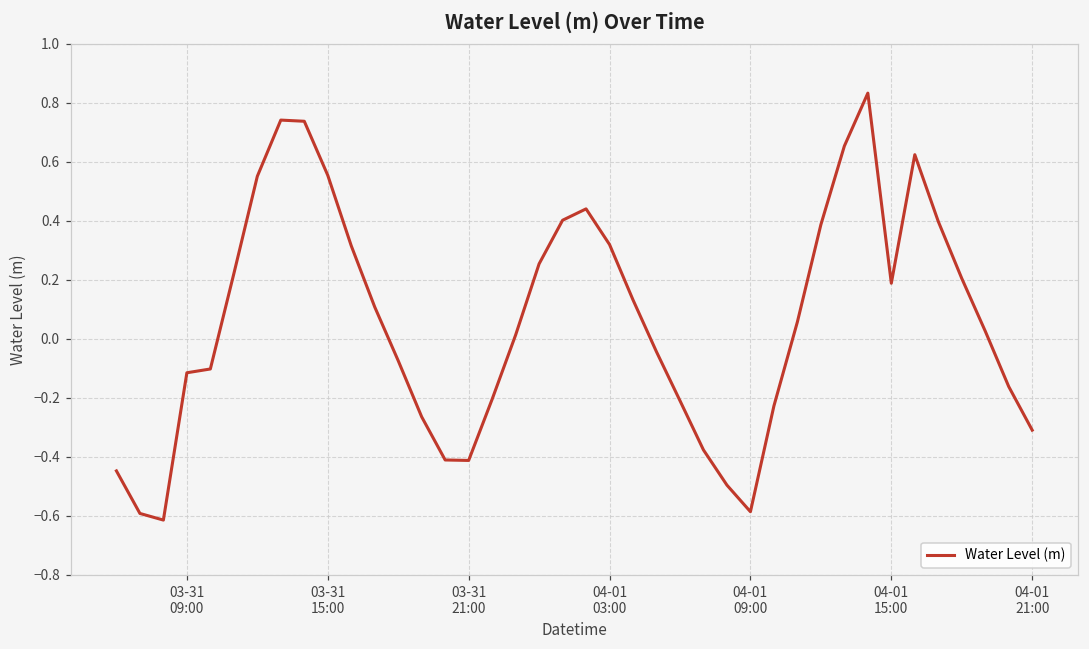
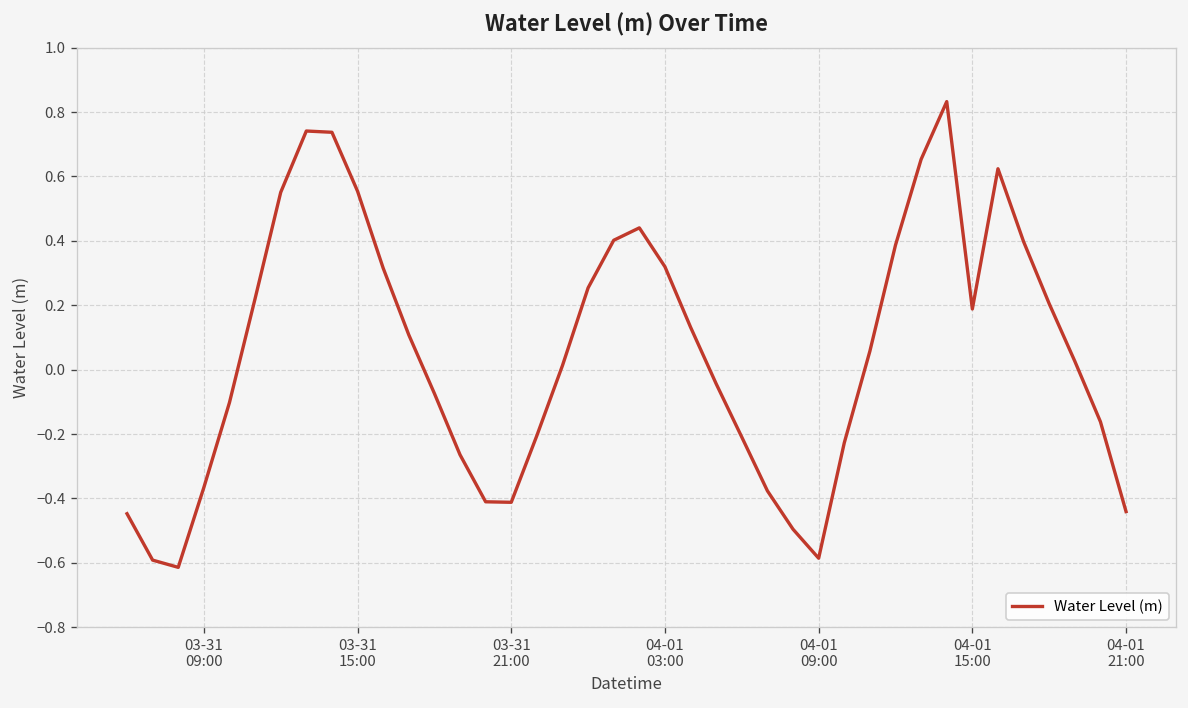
03-31 09:00: -0.11 -> -0.37
04-01 21:00: -0.31 -> -0.44
